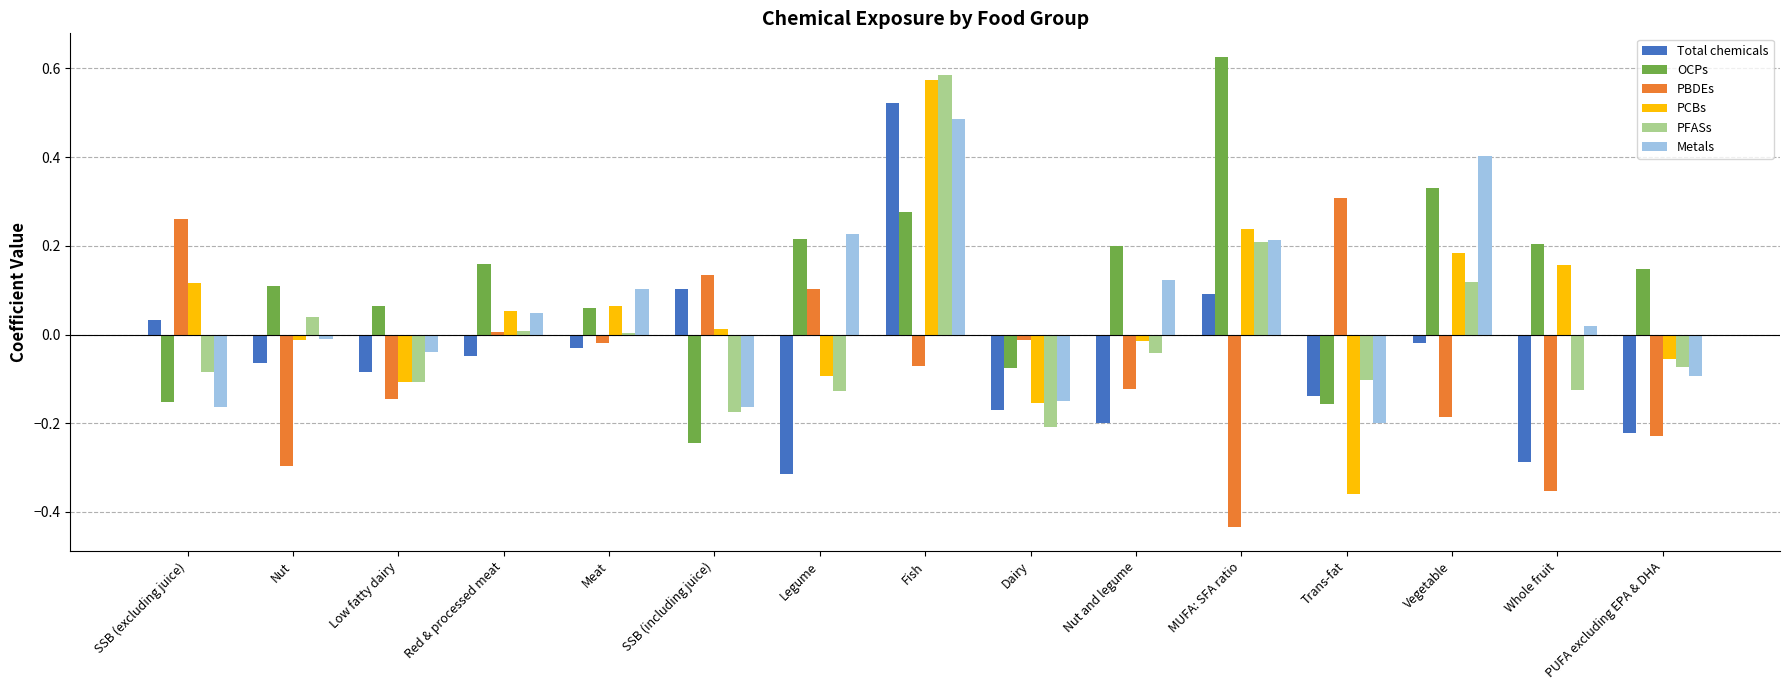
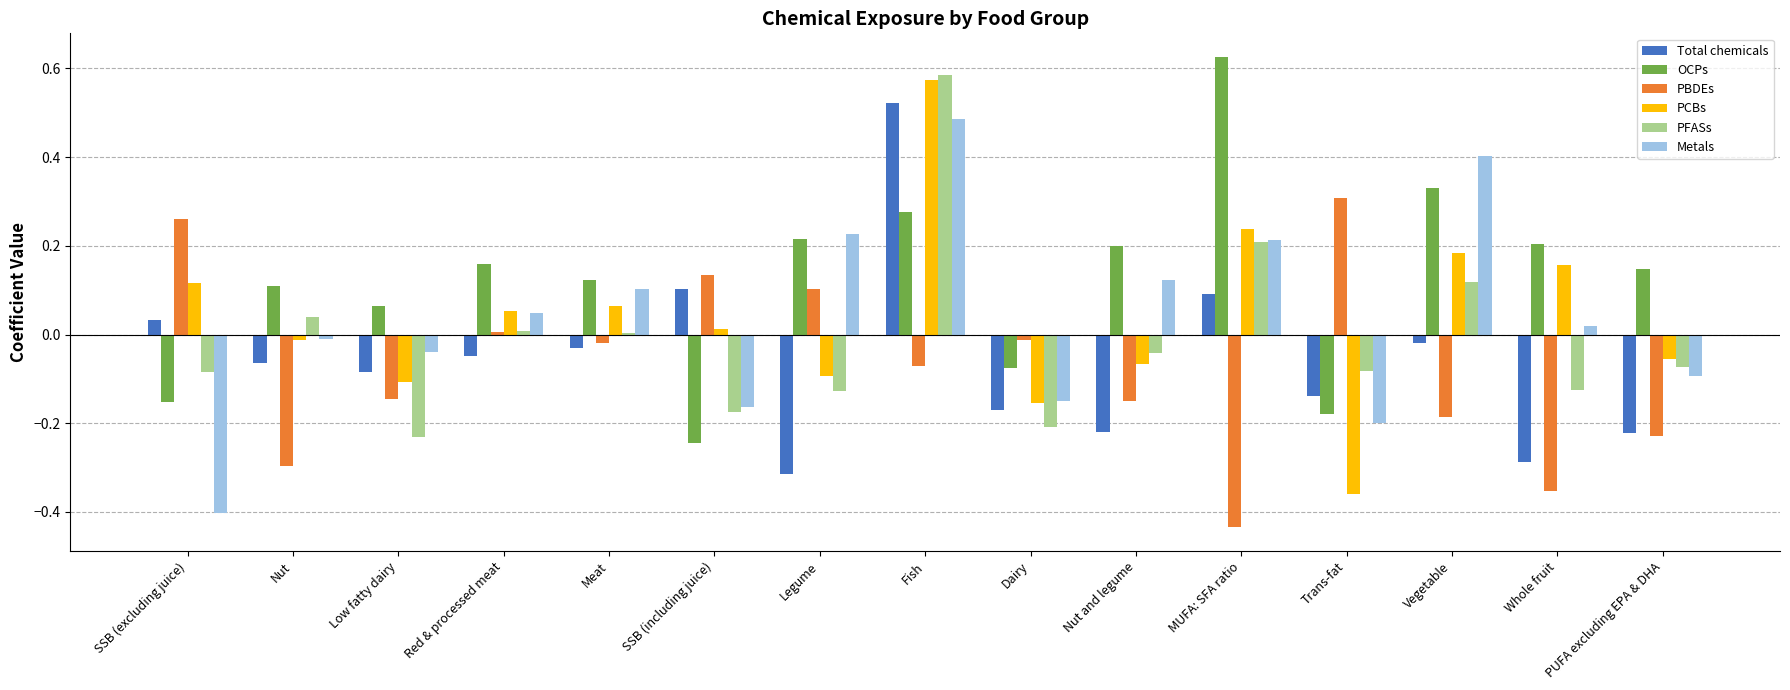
Metals, SSB (excluding juice): -0.16 -> -0.40
PFASs, Low fatty dairy: -0.11 -> -0.23
OCPs, Meat: 0.06 -> 0.12
Total chemicals, Nut and legume: -0.20 -> -0.22
PBDEs, Nut and legume: -0.12 -> -0.15
PCBs, Nut and legume: -0.01 -> -0.07
OCPs, Trans-fat: -0.16 -> -0.18
PFASs, Trans-fat: -0.10 -> -0.08
